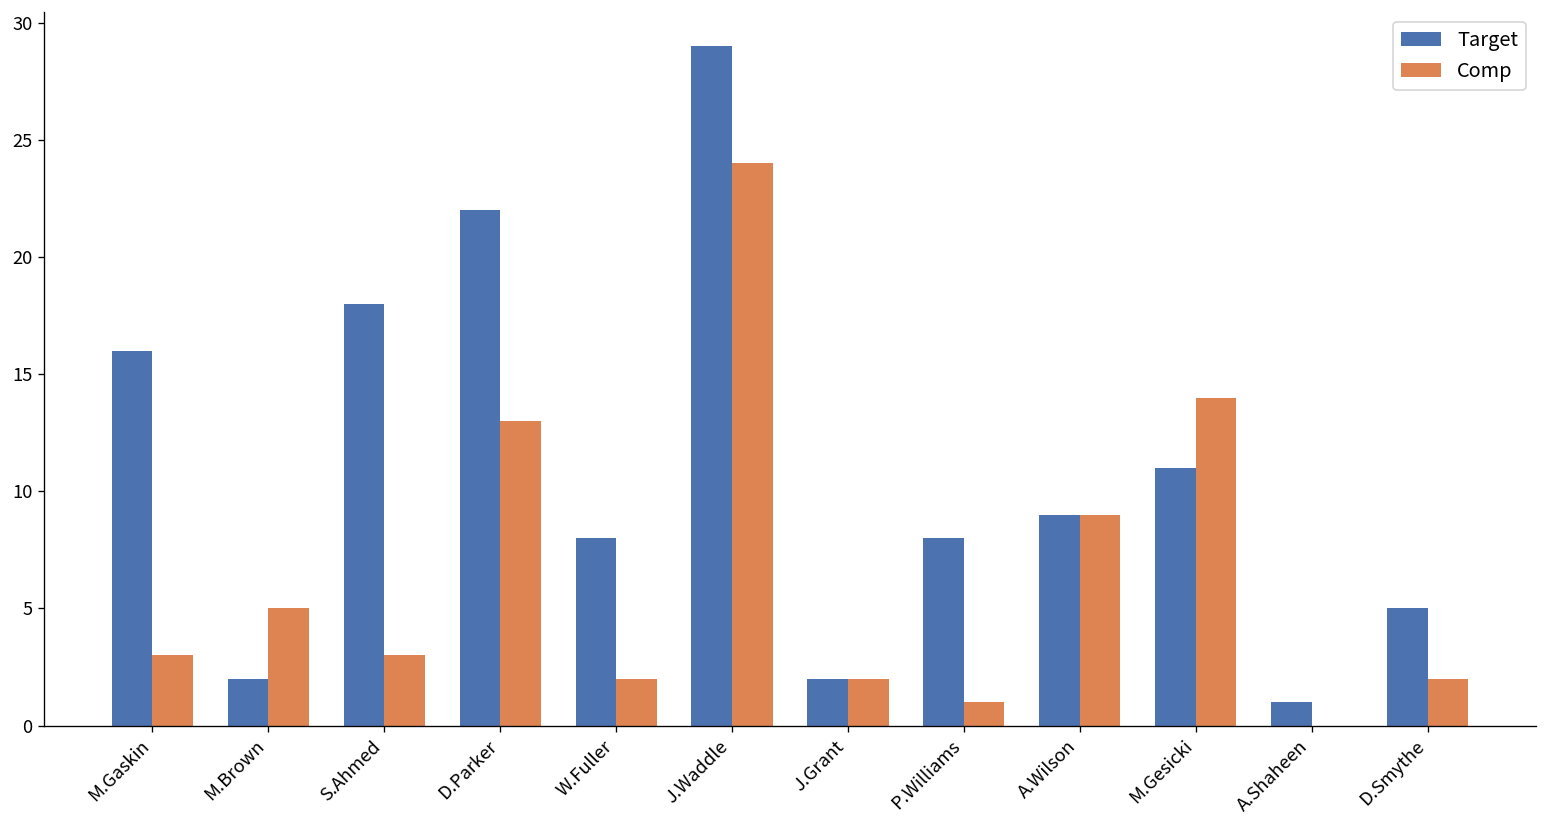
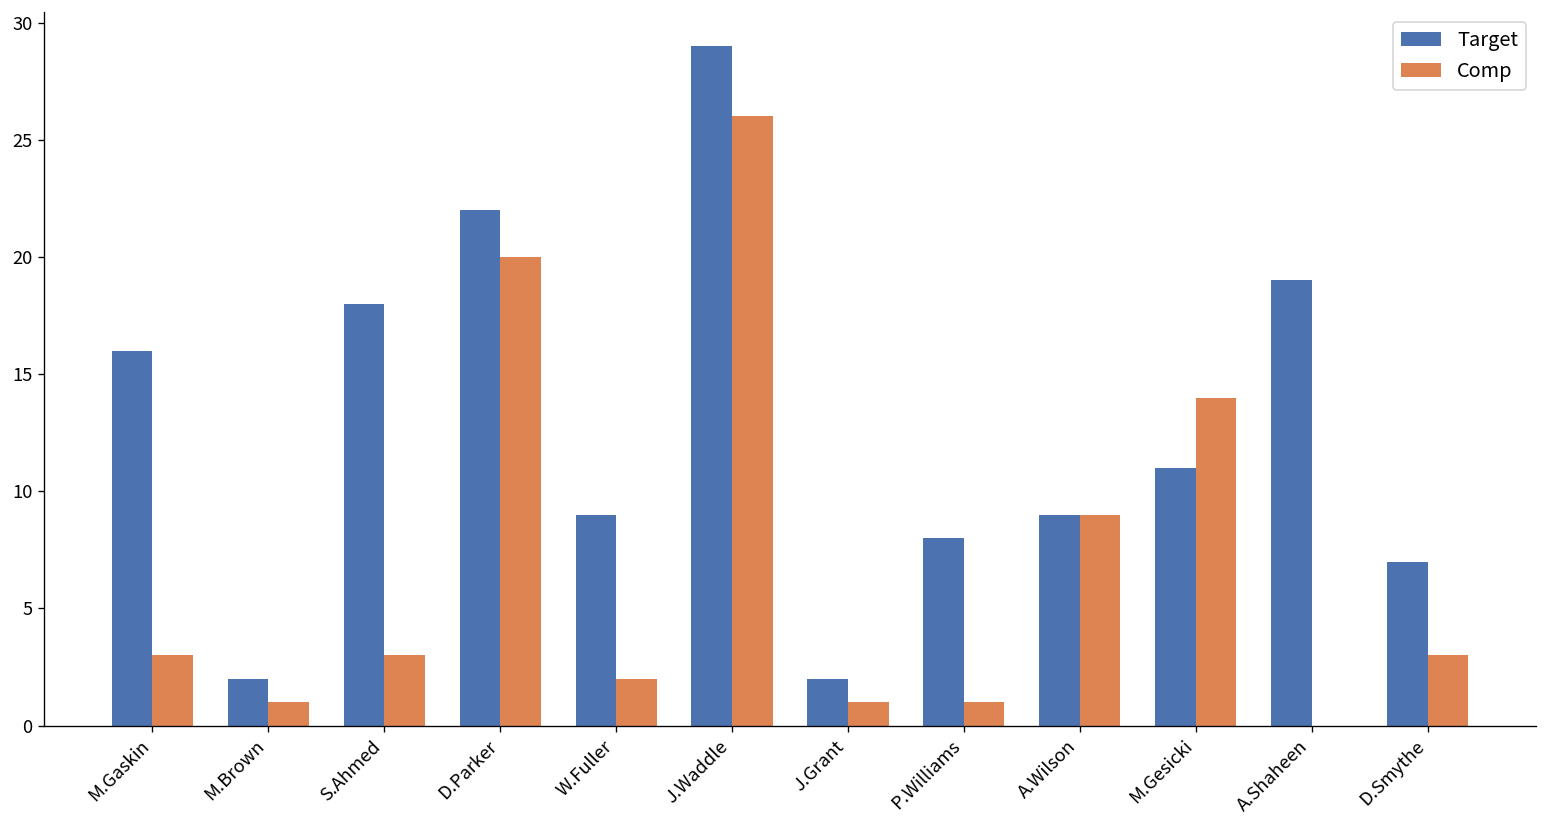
Comp, M.Brown: 5 -> 1
Comp, D.Parker: 13 -> 20
Target, W.Fuller: 8 -> 9
Comp, J.Waddle: 24 -> 26
Comp, J.Grant: 2 -> 1
Target, A.Shaheen: 1 -> 19
Target, D.Smythe: 5 -> 7
Comp, D.Smythe: 2 -> 3
